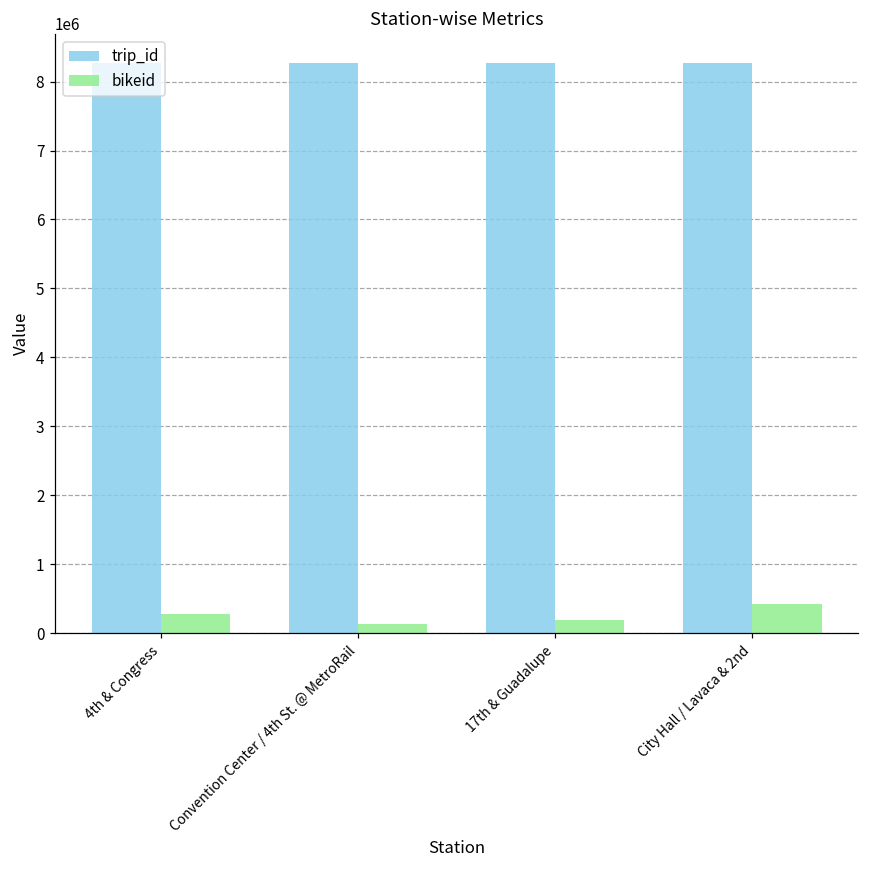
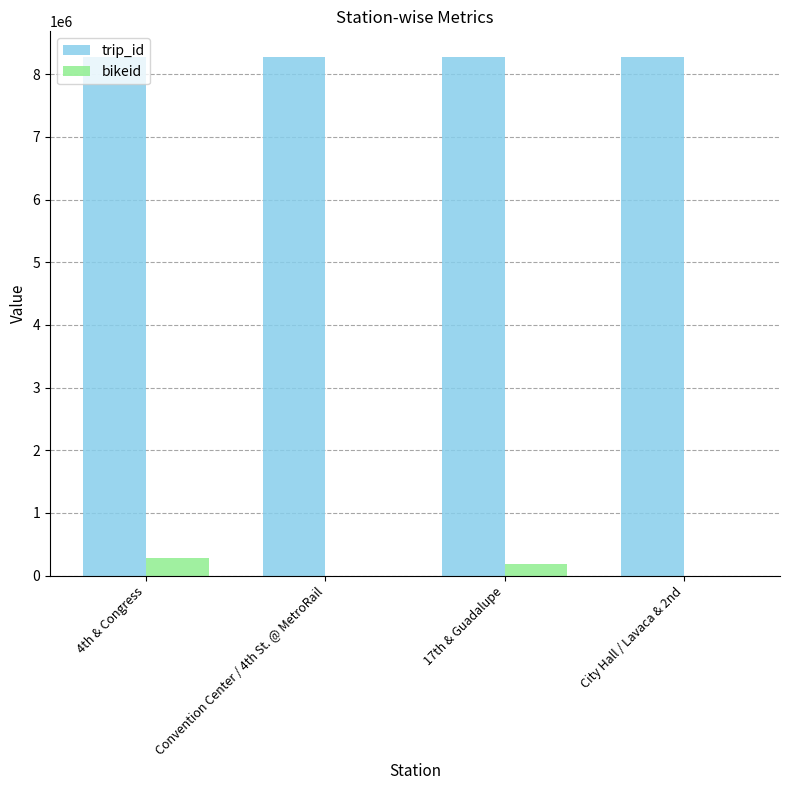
bikeid, Convention Center / 4th St. @ MetroRail: 100000 -> 0
bikeid, City Hall / Lavaca & 2nd: 400000 -> 0
